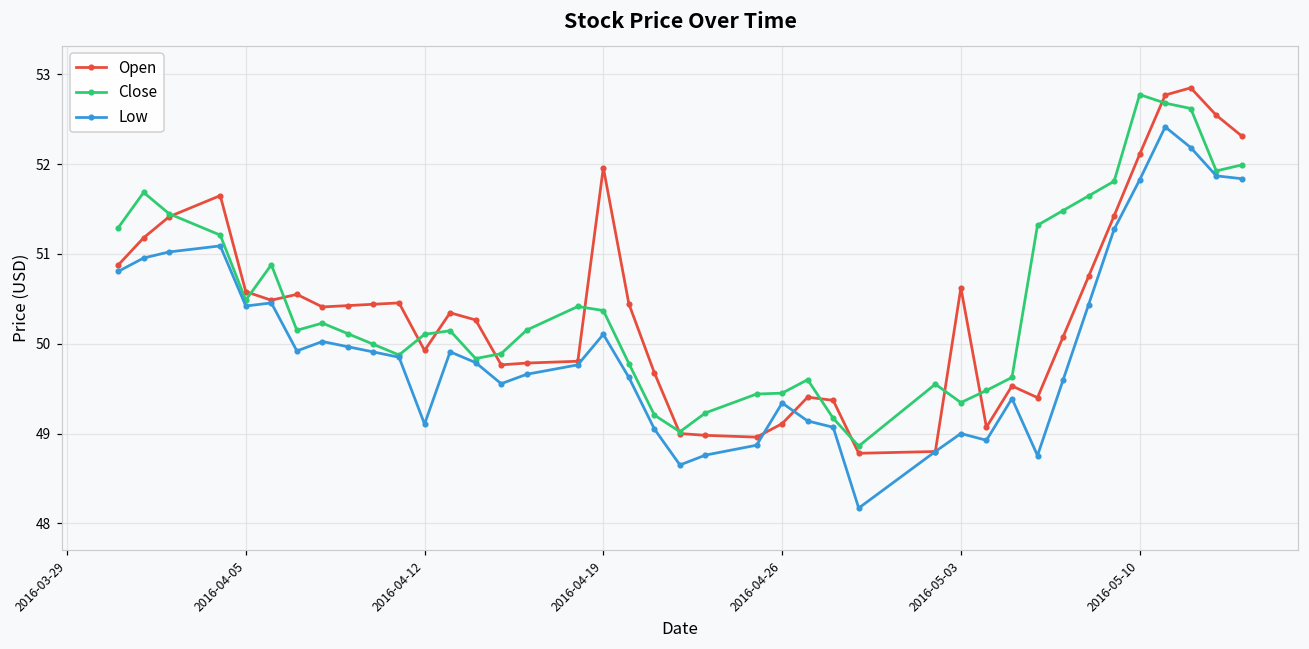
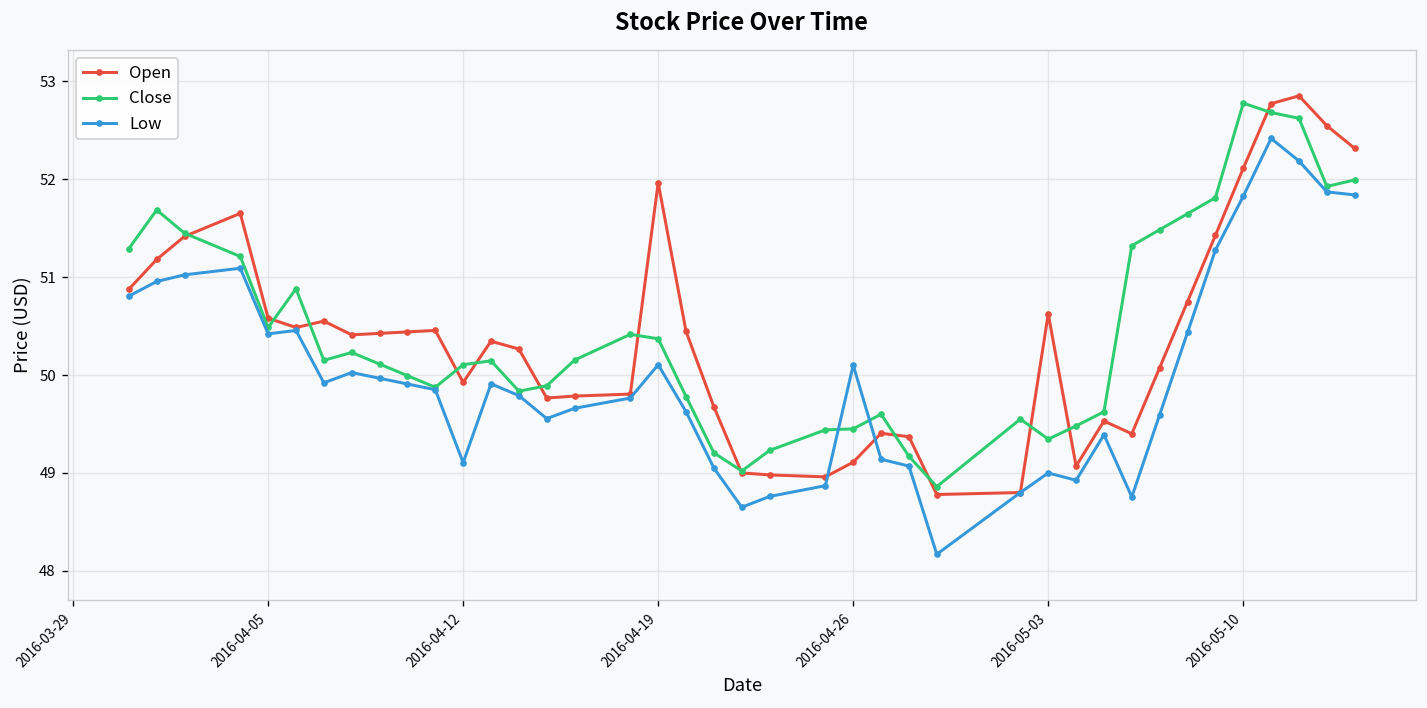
Low, 2016-04-26: 49.3 -> 50.1
